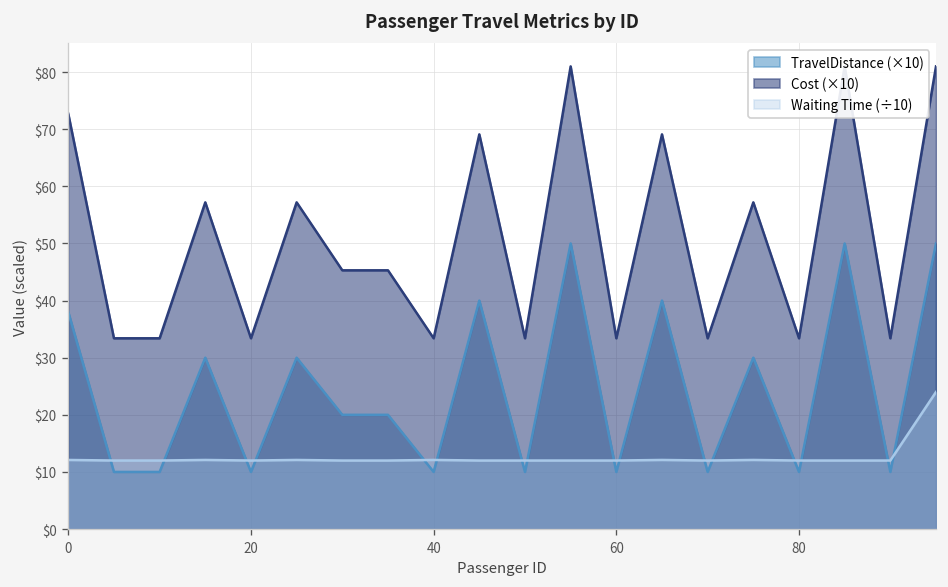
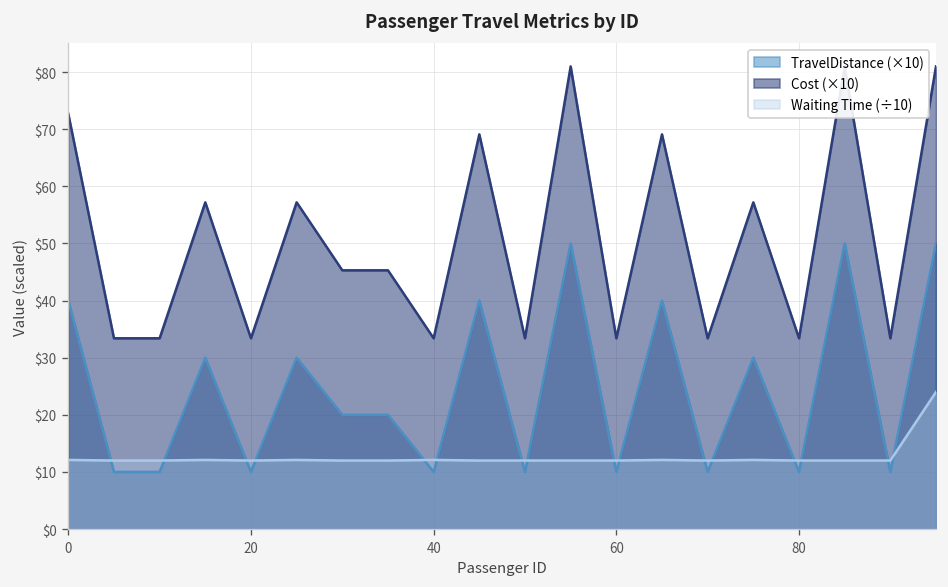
TravelDistance (×10), 0: $38 -> $40
